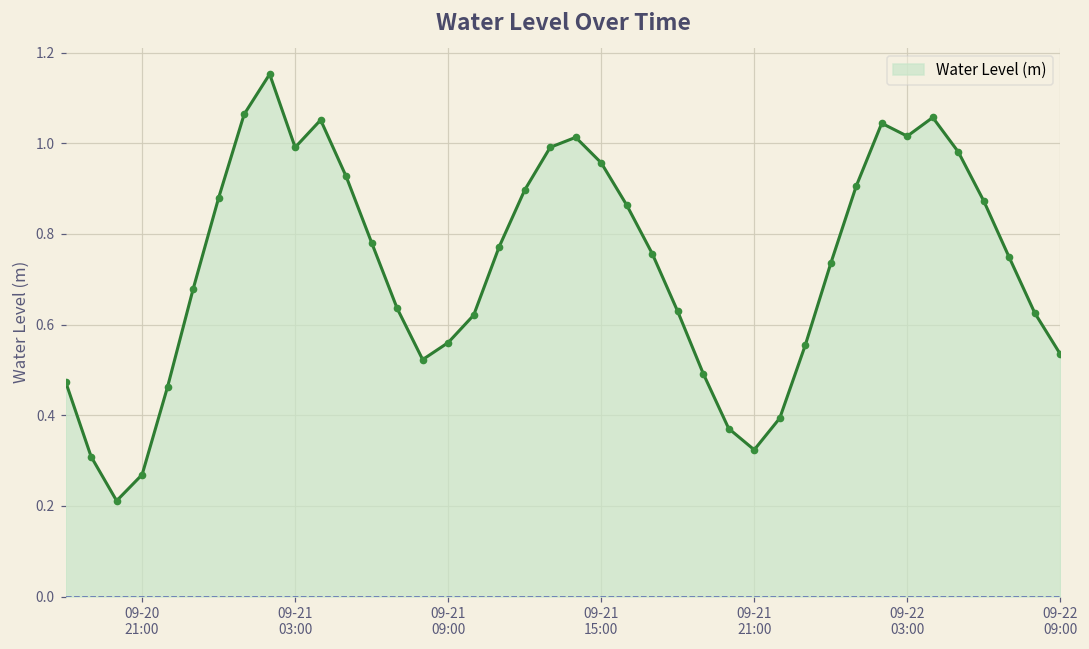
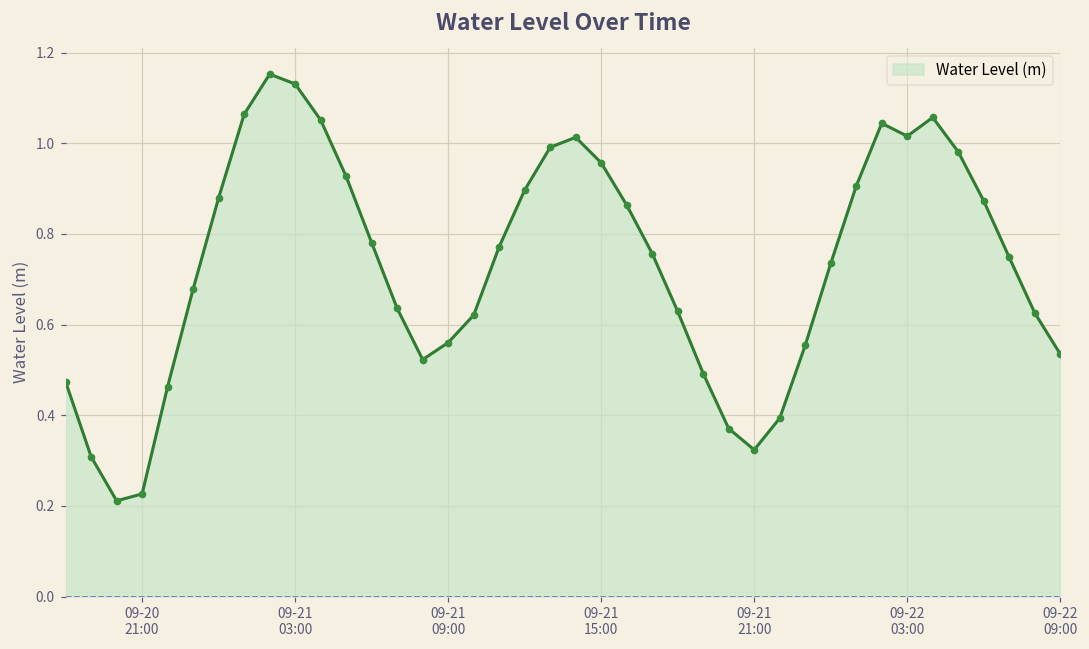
09-20 21:00: 0.27 -> 0.23
09-21 03:00: 0.99 -> 1.13
